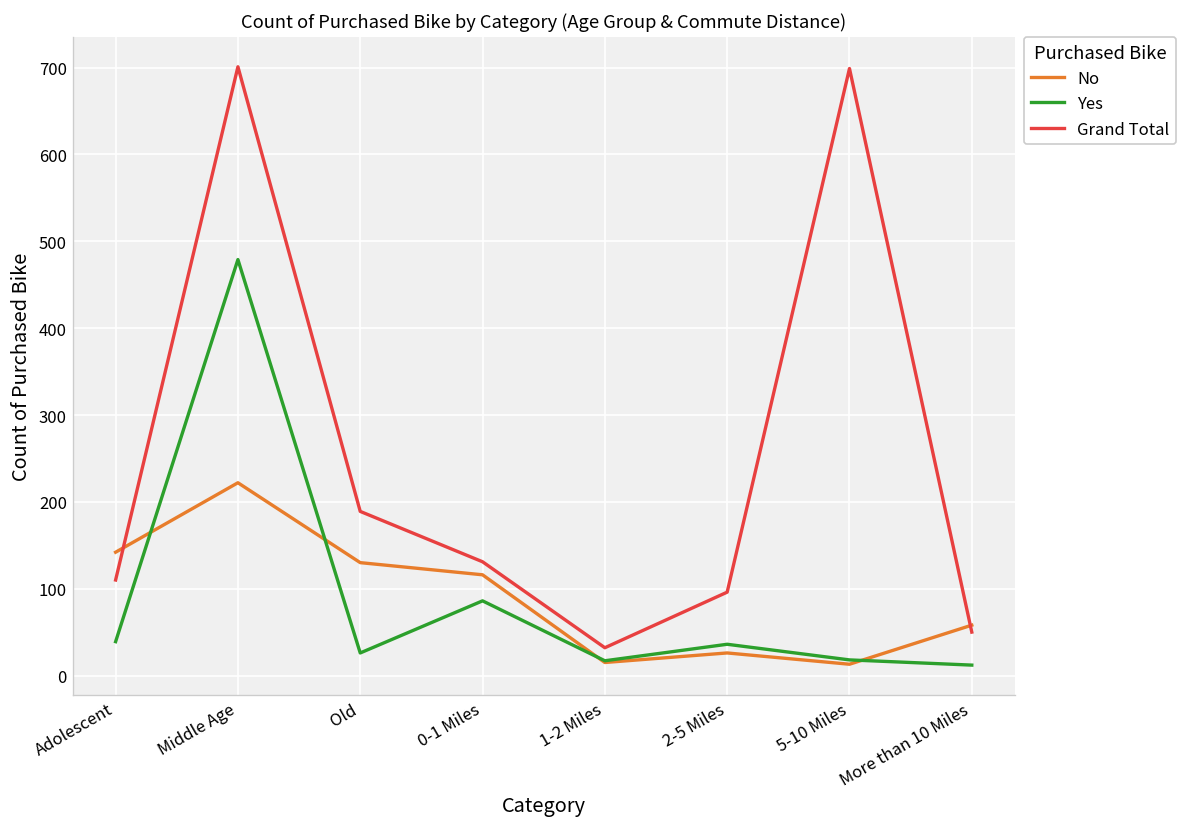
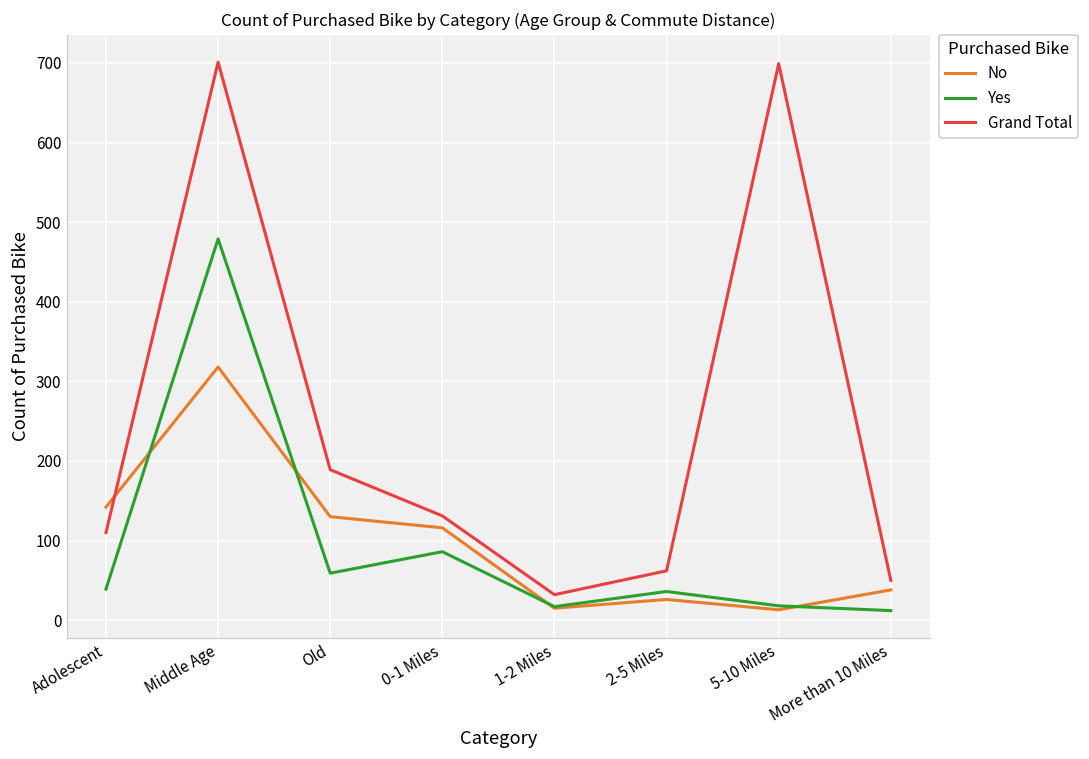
No, Middle Age: 220 -> 320
Yes, Old: 30 -> 60
Grand Total, 2-5 Miles: 100 -> 60
No, More than 10 Miles: 60 -> 40
